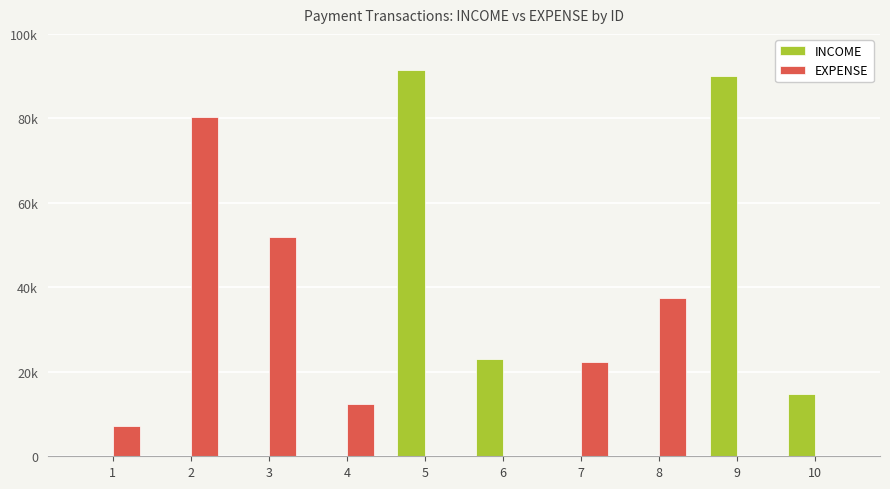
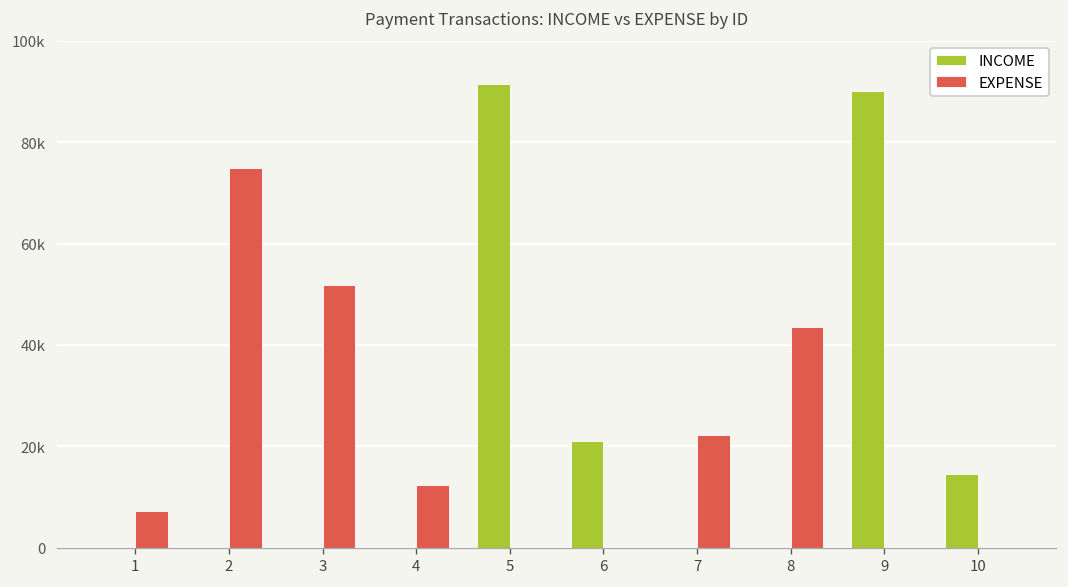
EXPENSE, 2: 80000 -> 75000
INCOME, 6: 23000 -> 21000
EXPENSE, 8: 38000 -> 44000
